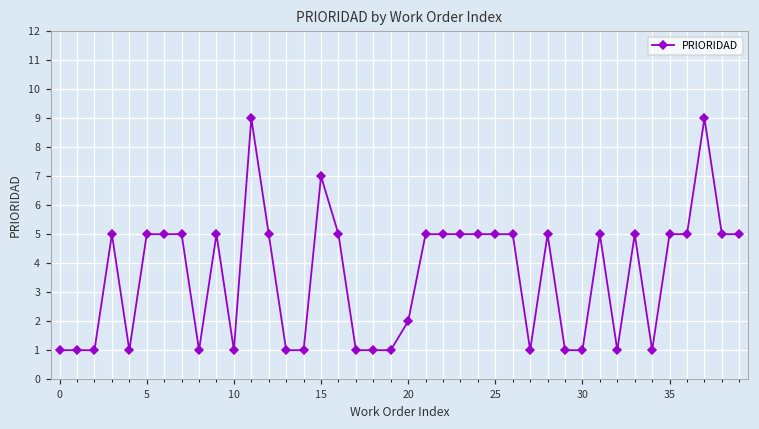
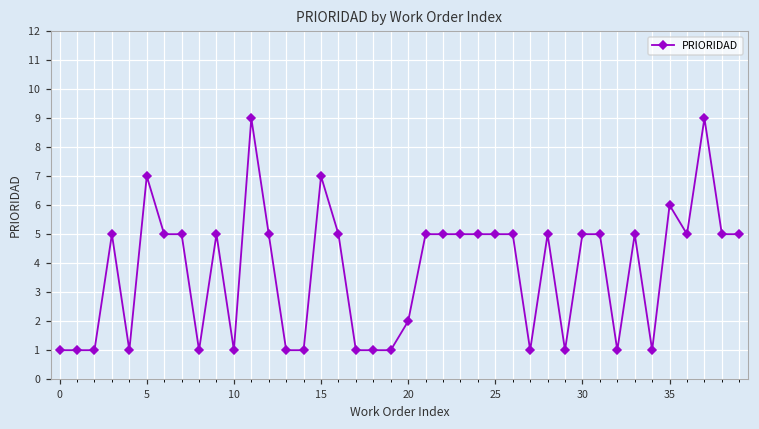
5: 5 -> 7
30: 1 -> 5
35: 5 -> 6
